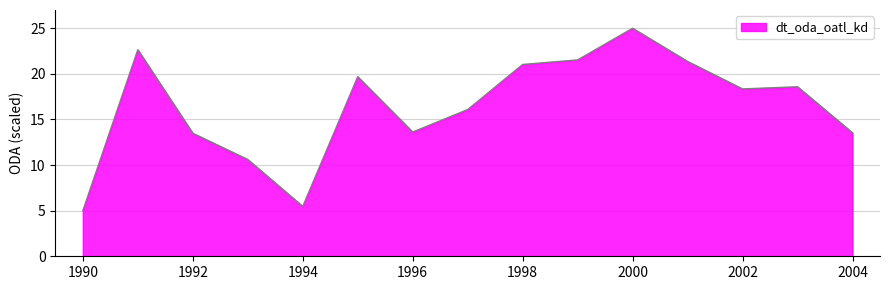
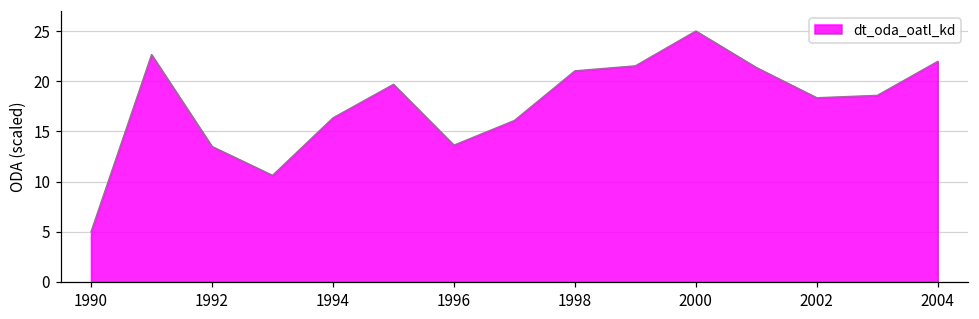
1994: 5 -> 16
2004: 14 -> 22
